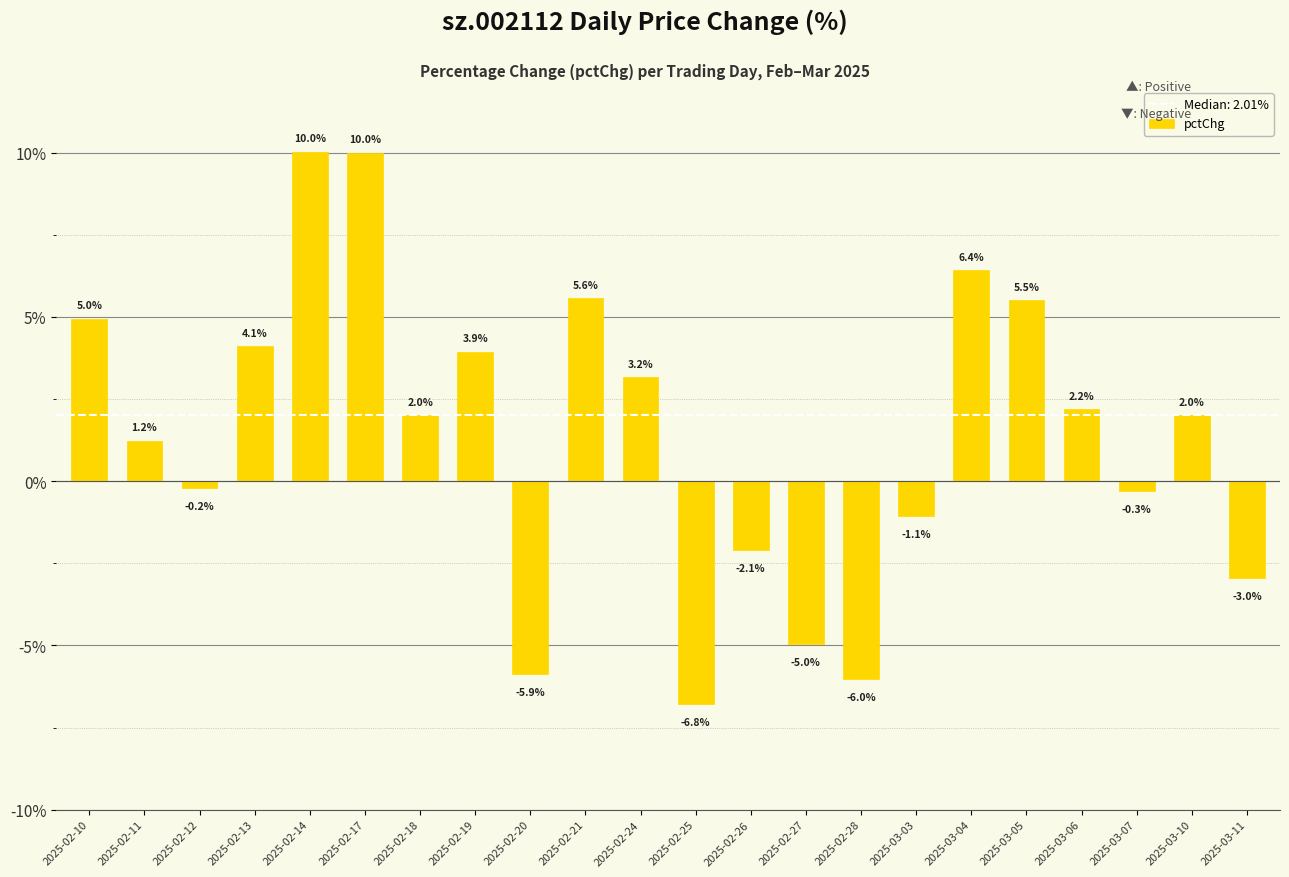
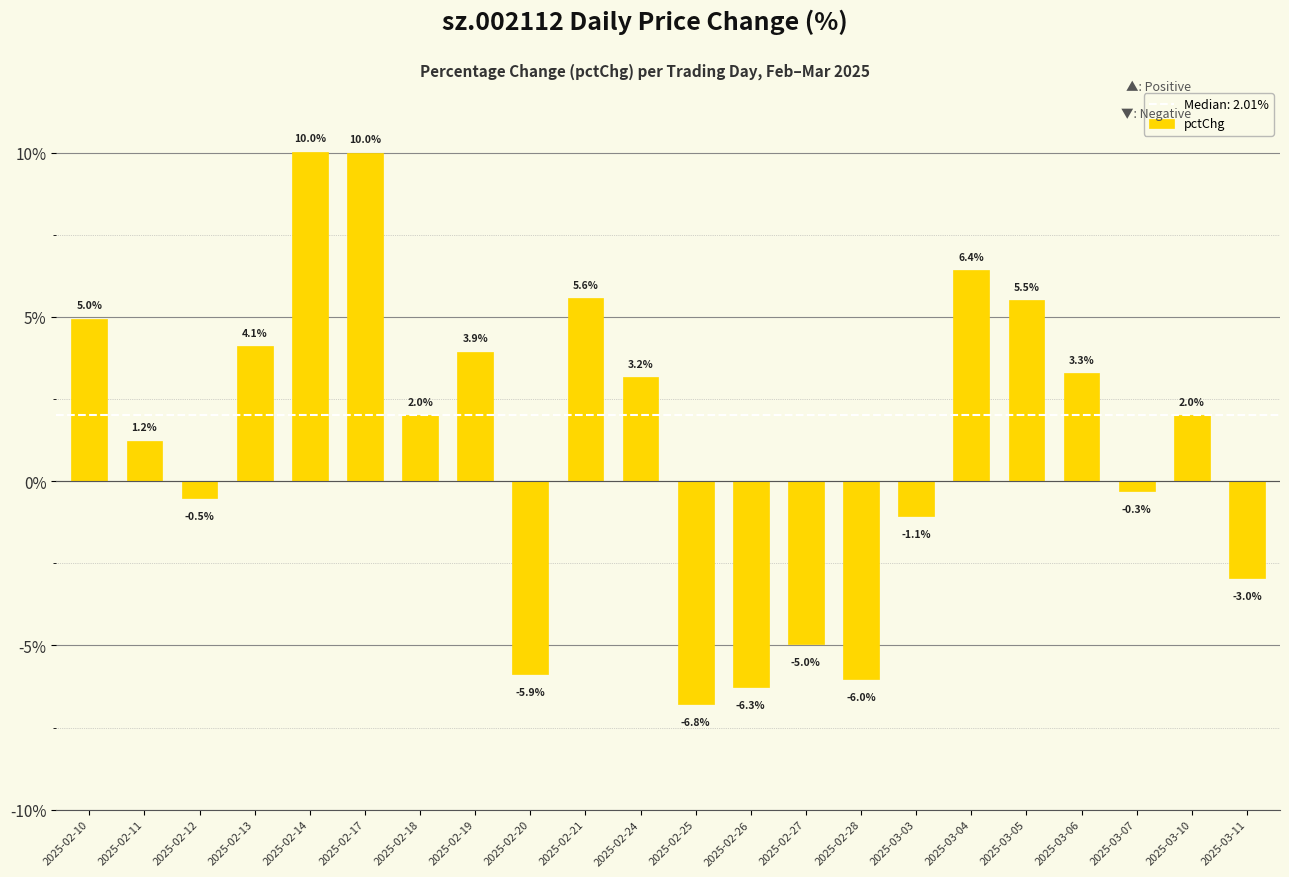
2025-02-12: -0.2% -> -0.5%
2025-02-26: -2.1% -> -6.3%
2025-03-06: 2.2% -> 3.3%
